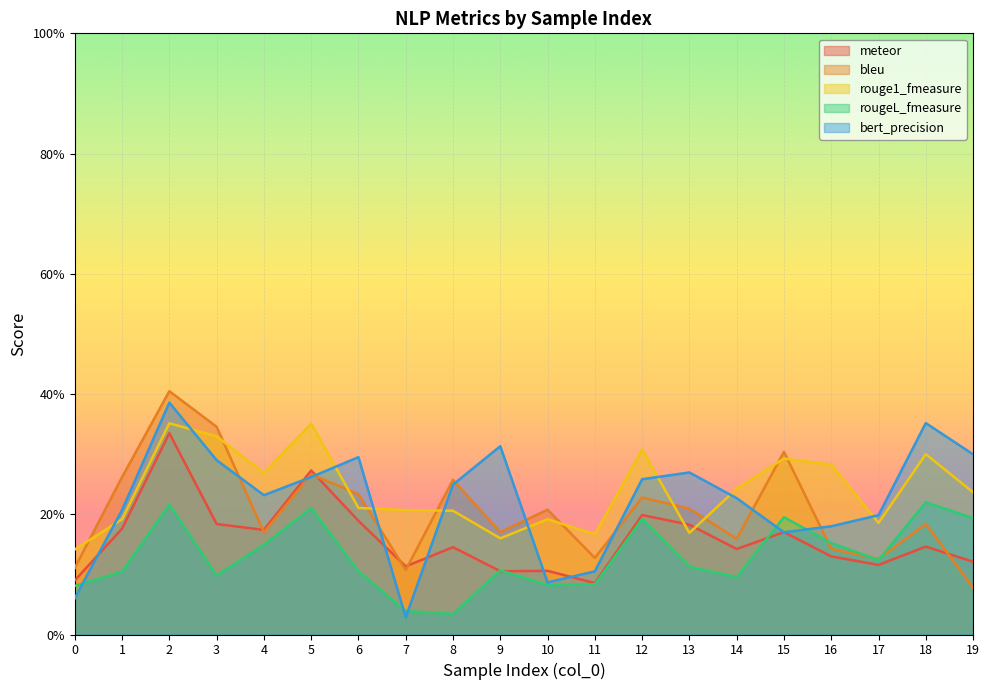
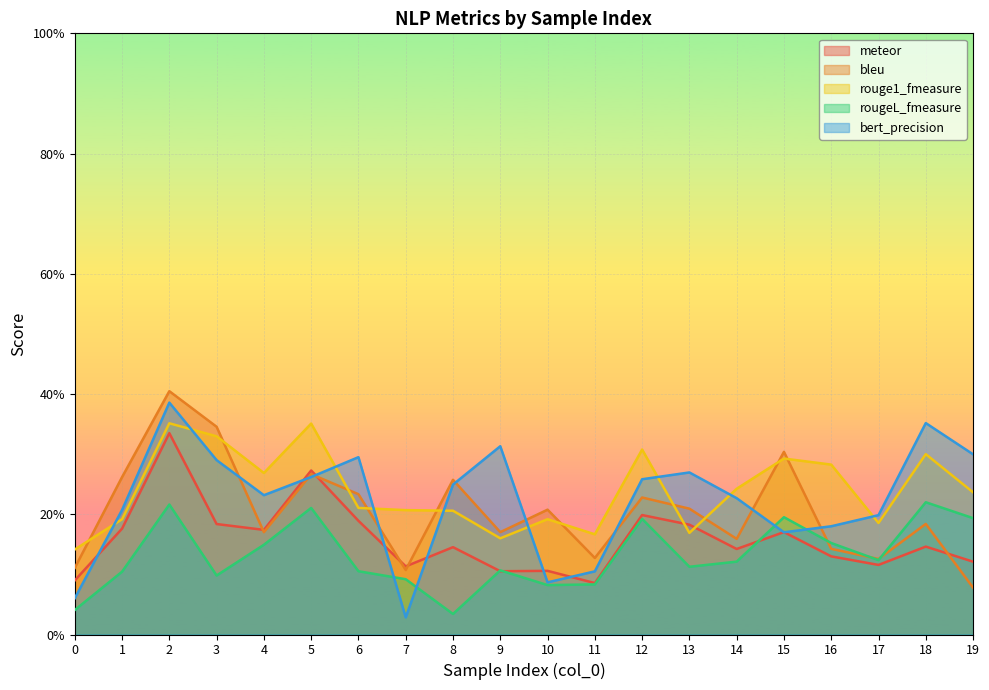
rougeL_fmeasure, 0: 8% -> 4%
rougeL_fmeasure, 7: 4% -> 9%
rougeL_fmeasure, 14: 10% -> 12%
